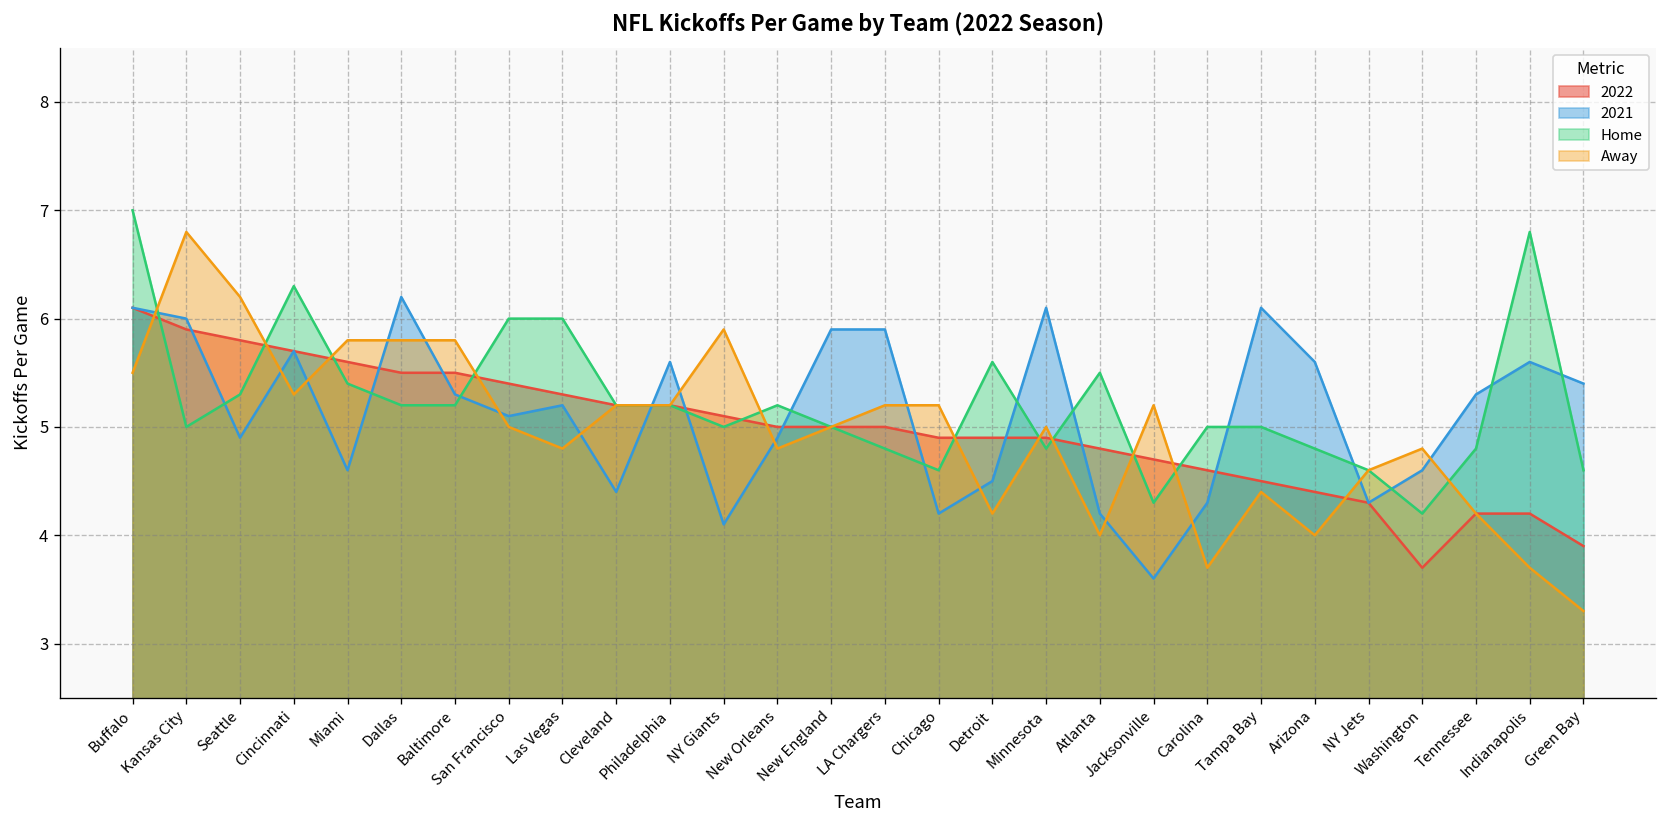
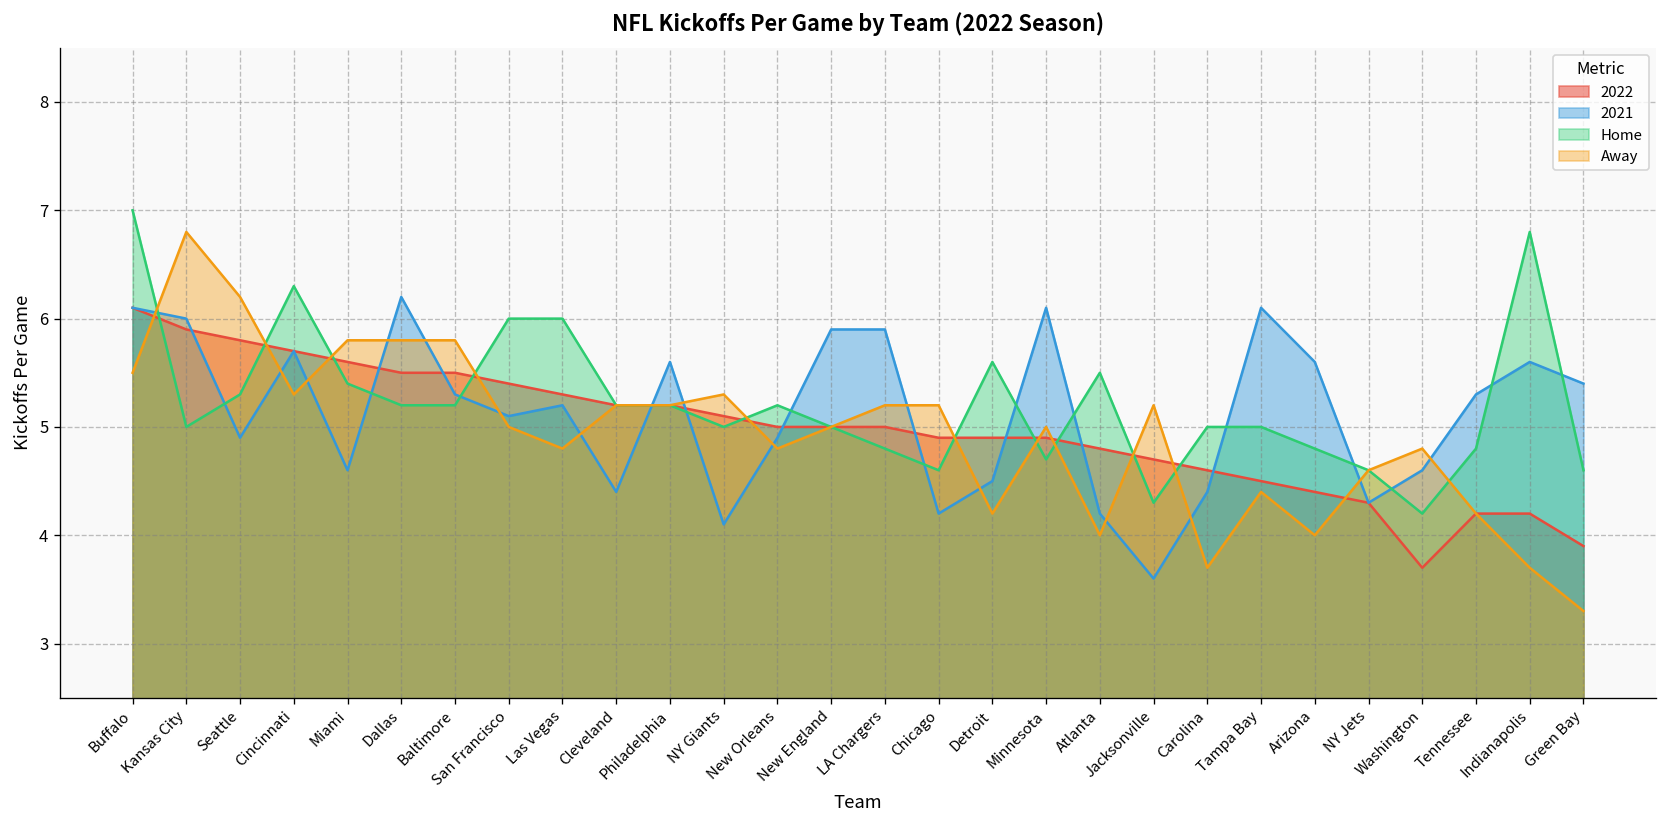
Away, NY Giants: 5.9 -> 5.3
Home, Minnesota: 4.8 -> 4.7
2021, Carolina: 4.3 -> 4.4
